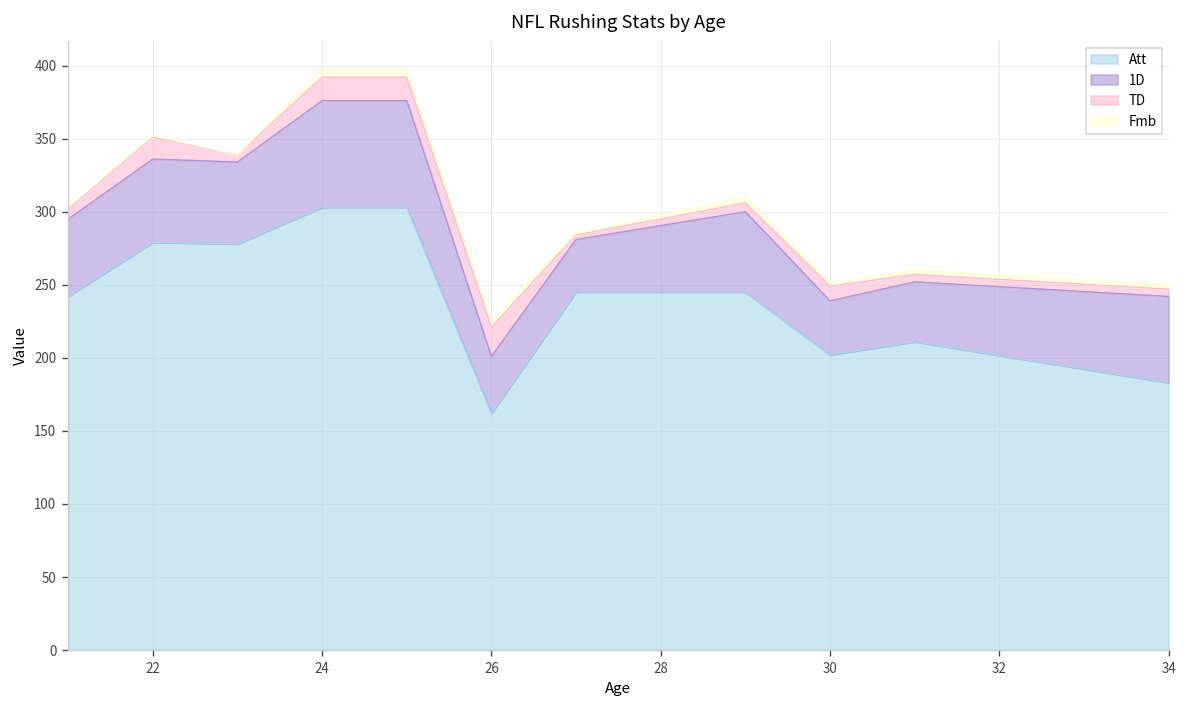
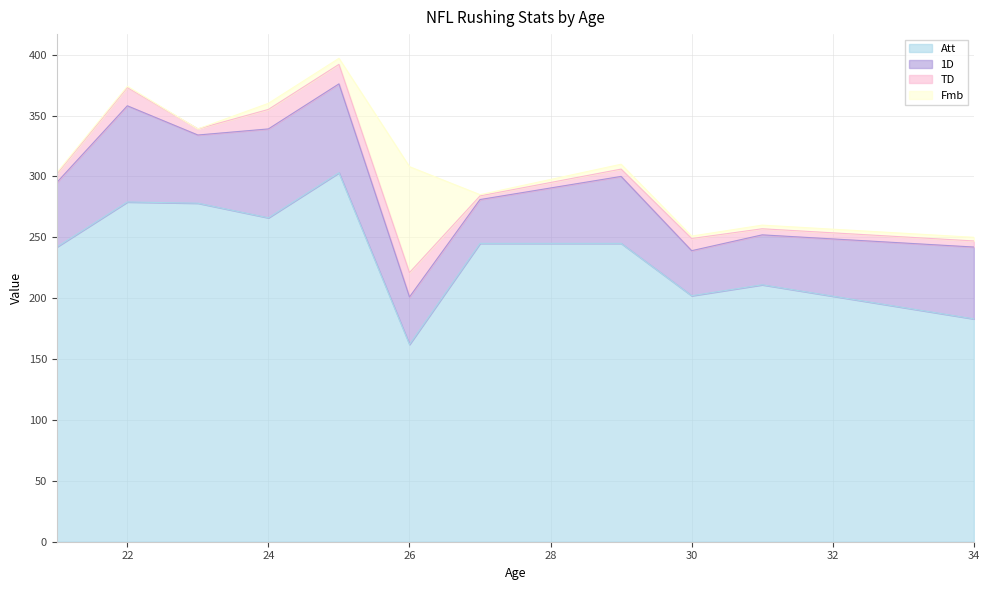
1D, 22: 57 -> 79
Att, 24: 303 -> 266
Fmb, 26: 4 -> 87
